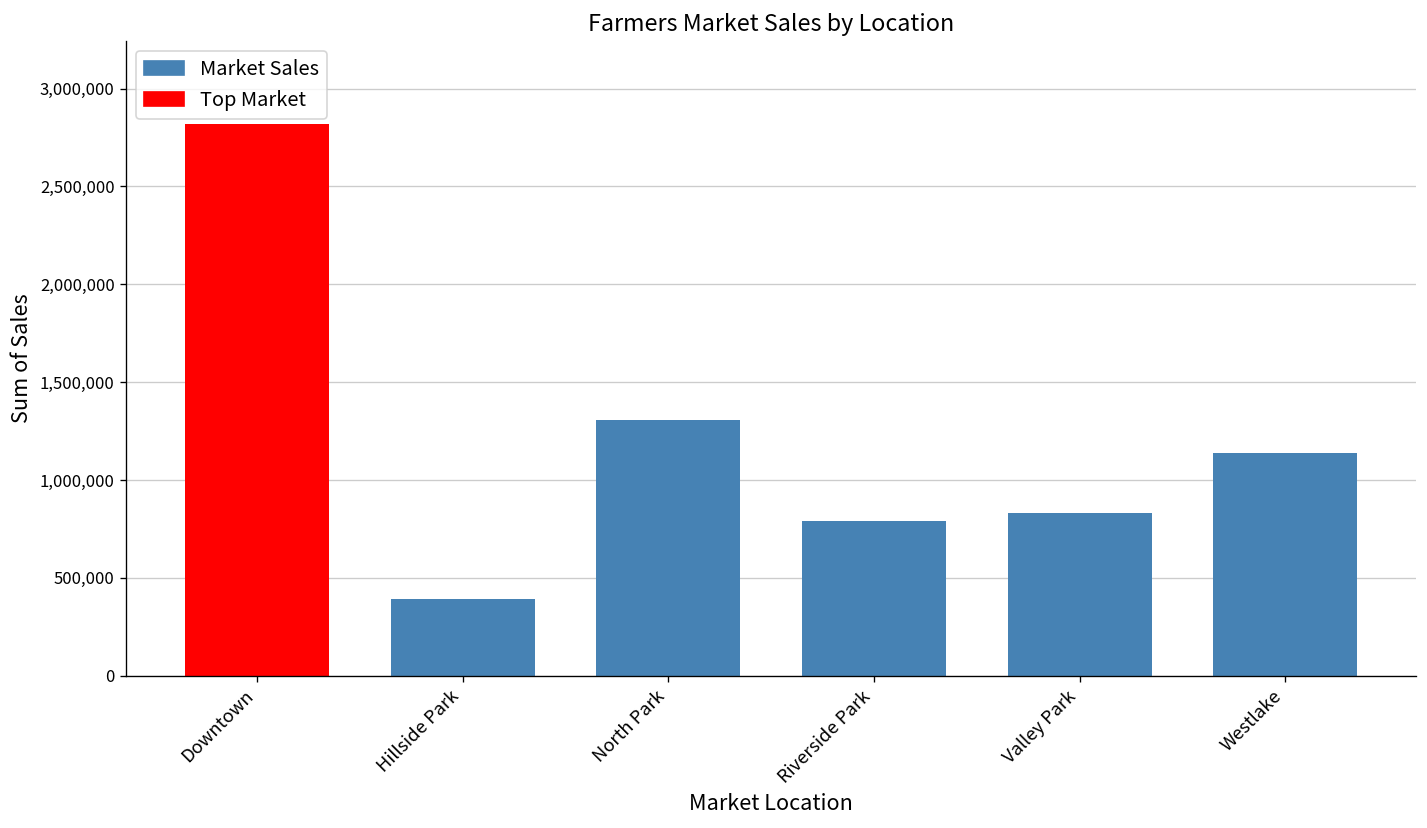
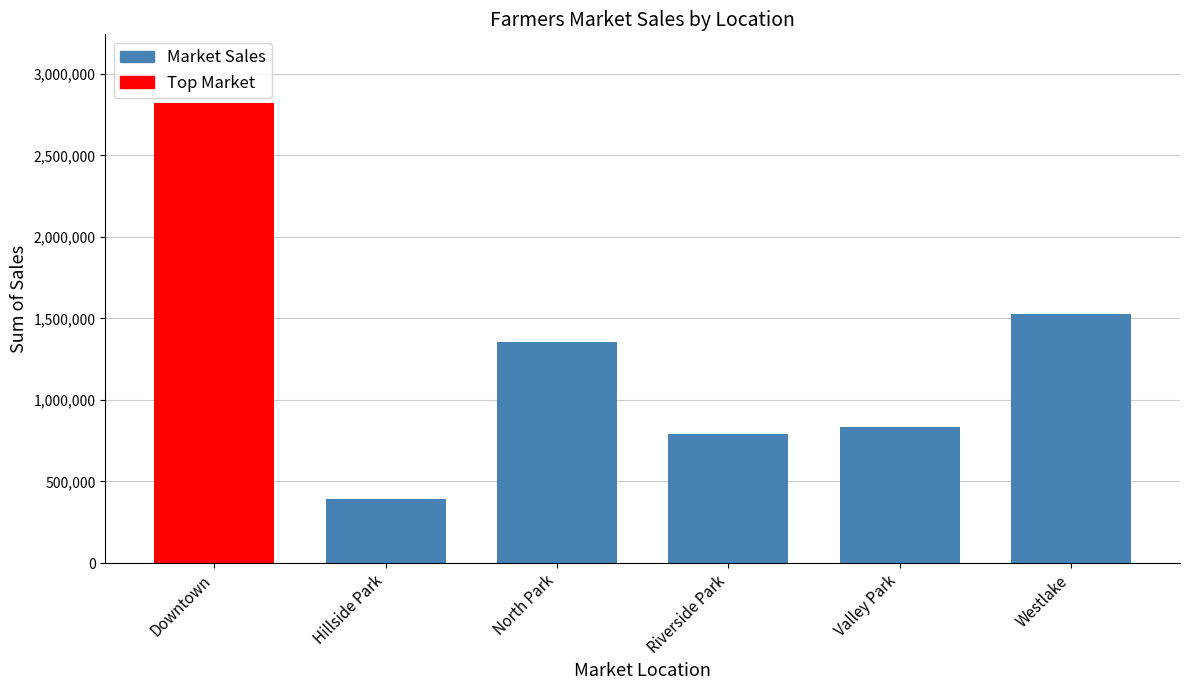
Market Sales, North Park: 1,300,000 -> 1,350,000
Market Sales, Westlake: 1,140,000 -> 1,530,000
